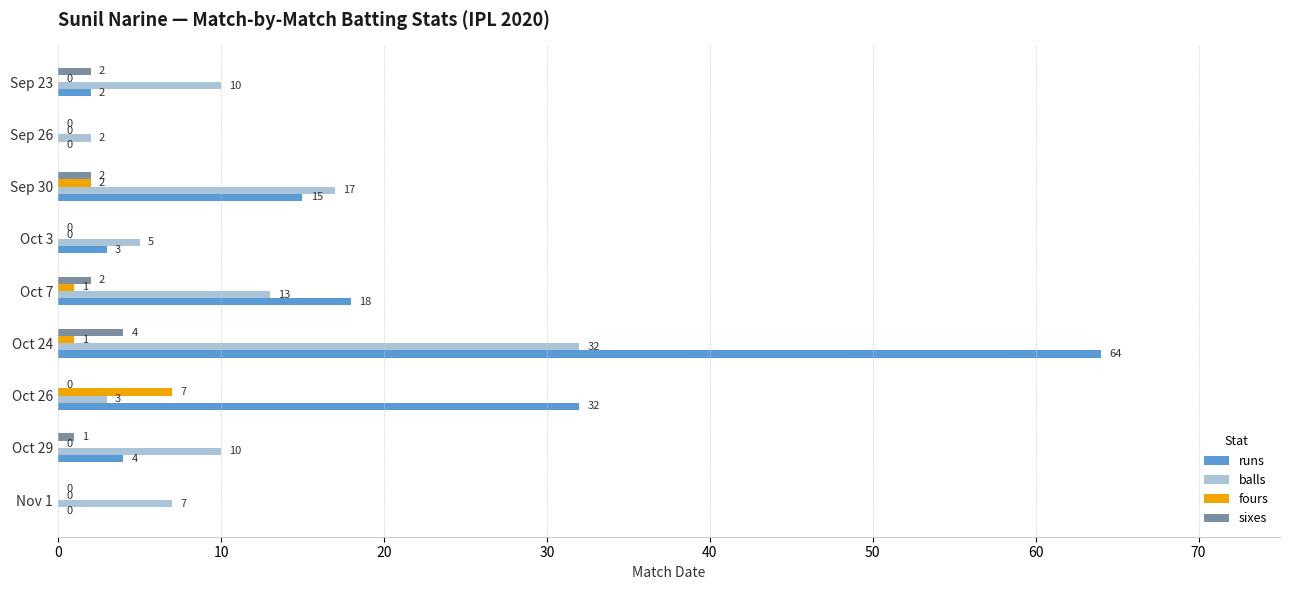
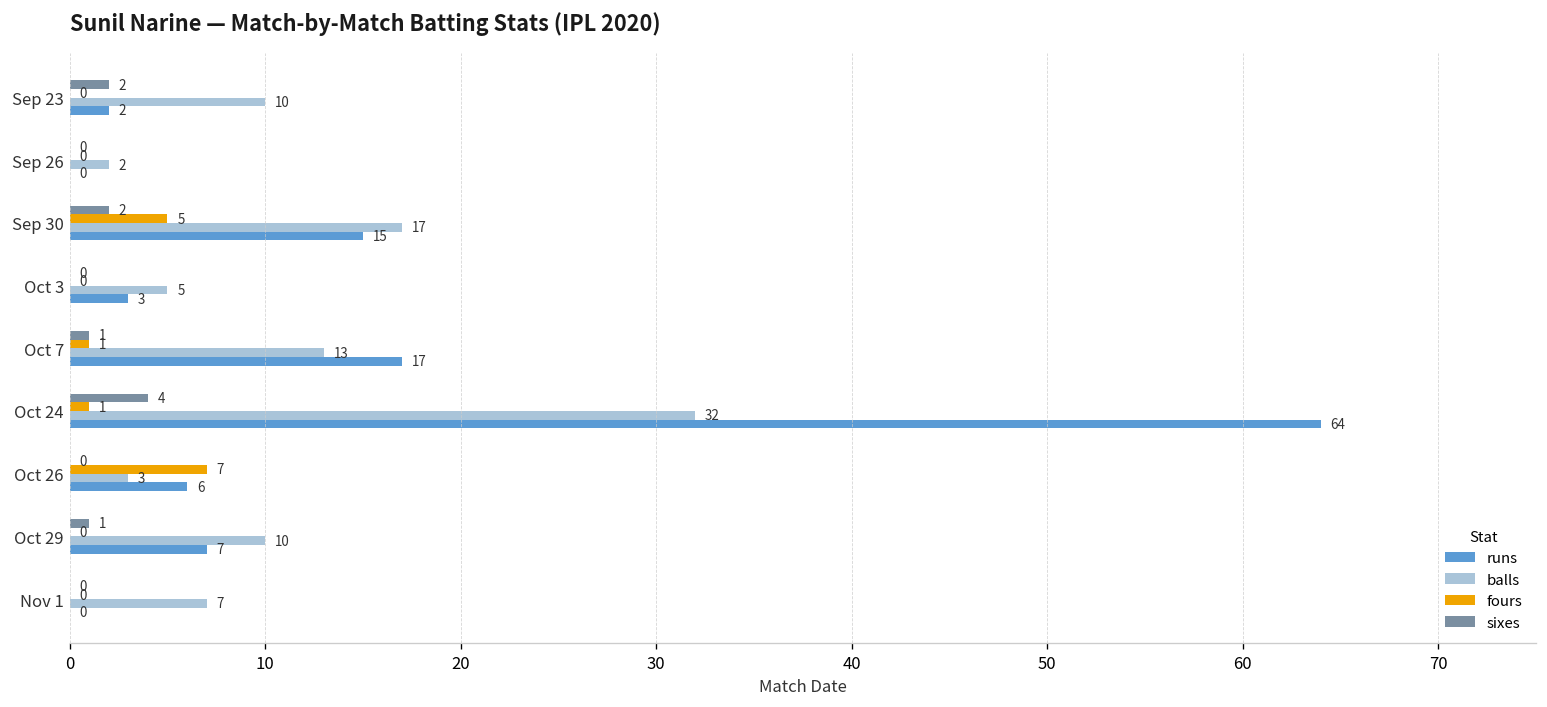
fours, Sep 30: 2 -> 5
sixes, Oct 7: 2 -> 1
runs, Oct 7: 18 -> 17
runs, Oct 26: 32 -> 6
runs, Oct 29: 4 -> 7
